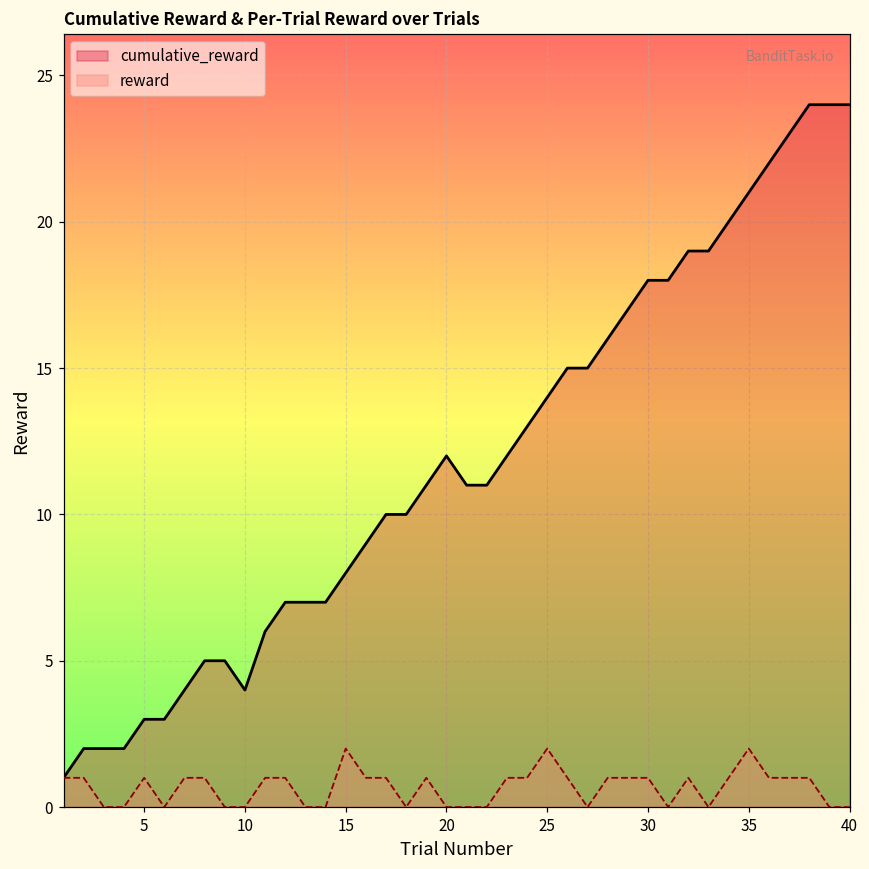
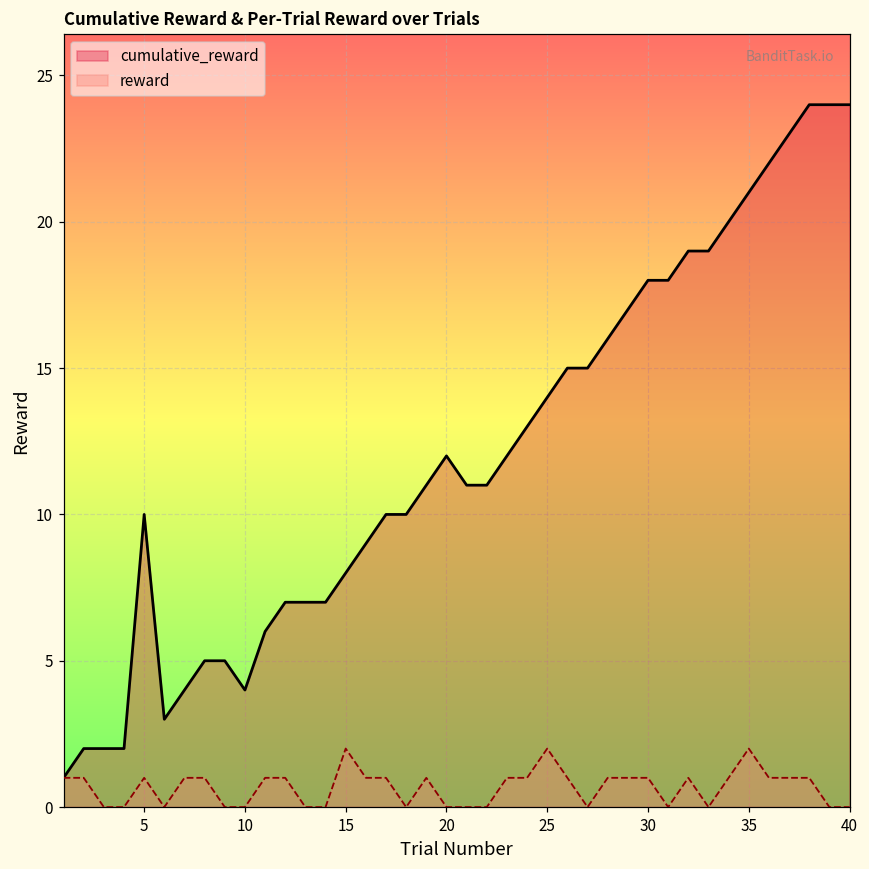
cumulative_reward, 5: 3 -> 10
